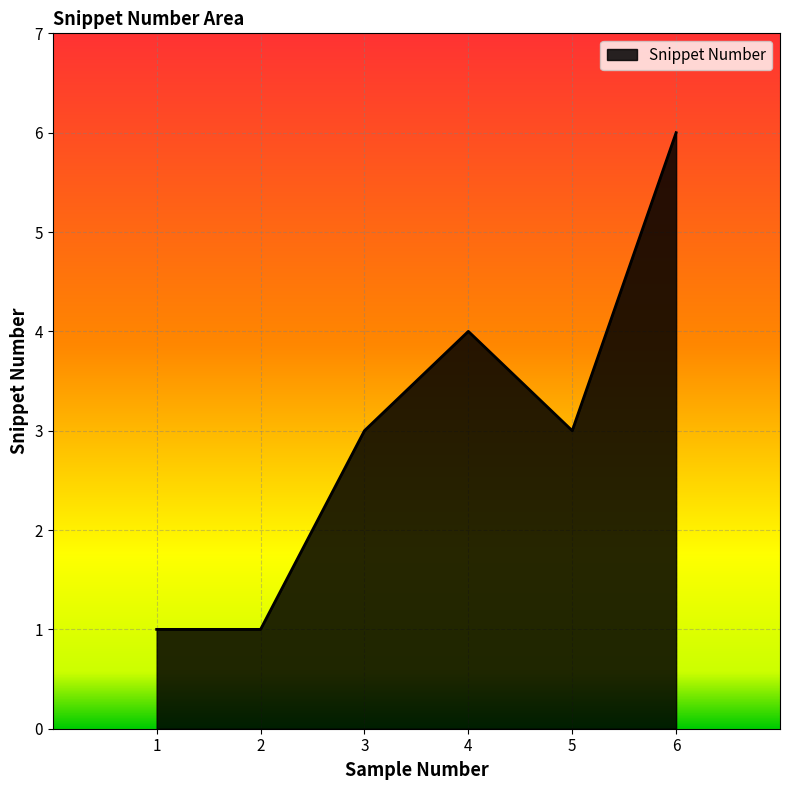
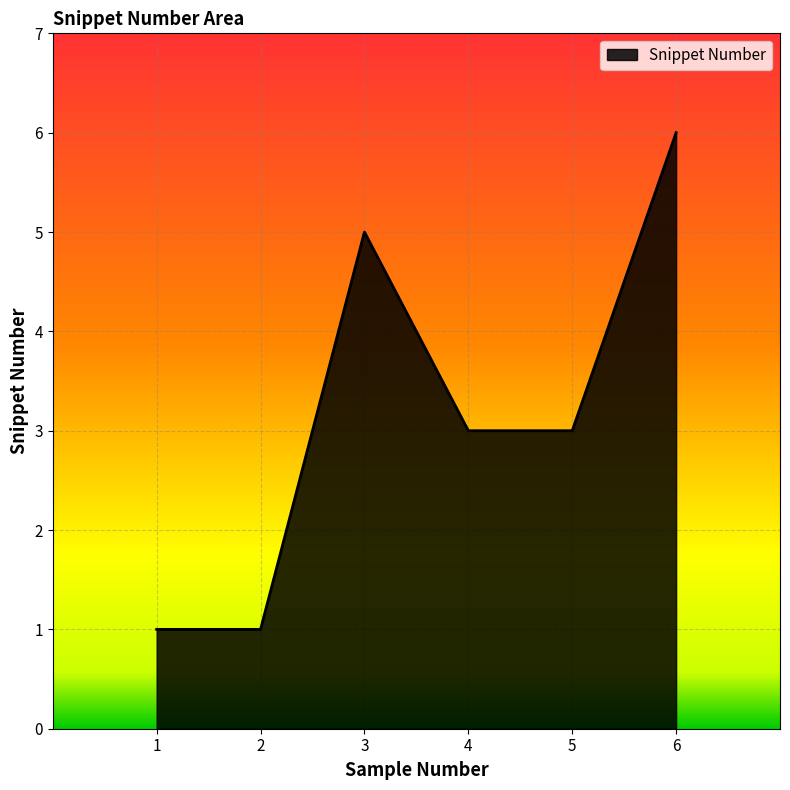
3: 3 -> 5
4: 4 -> 3
